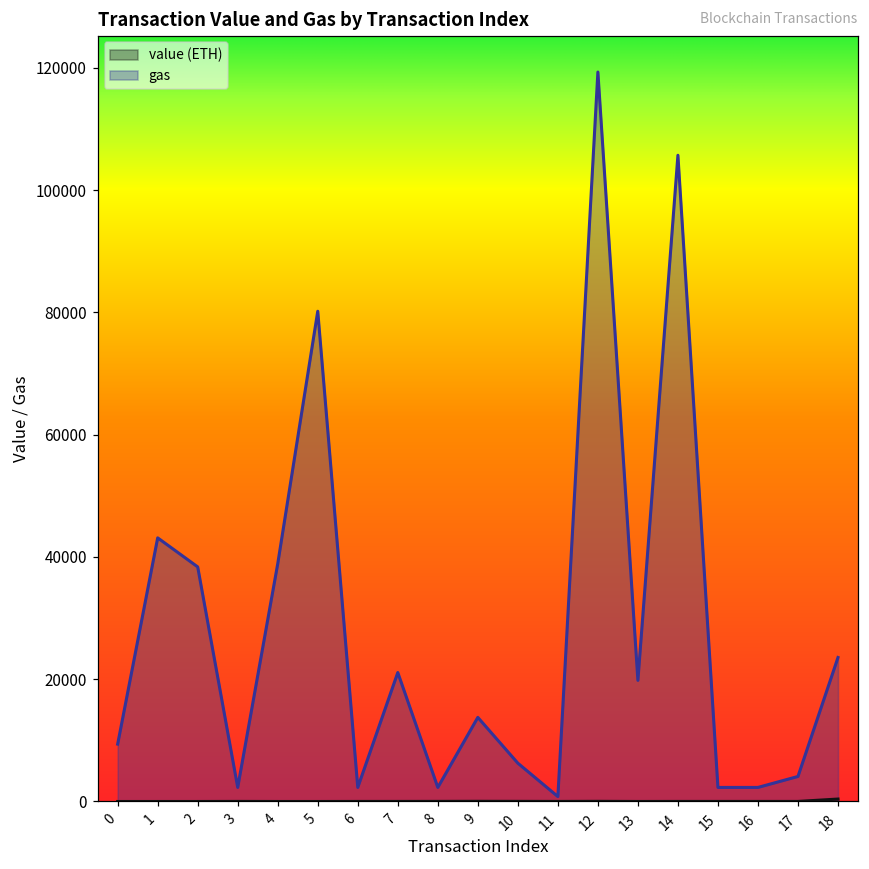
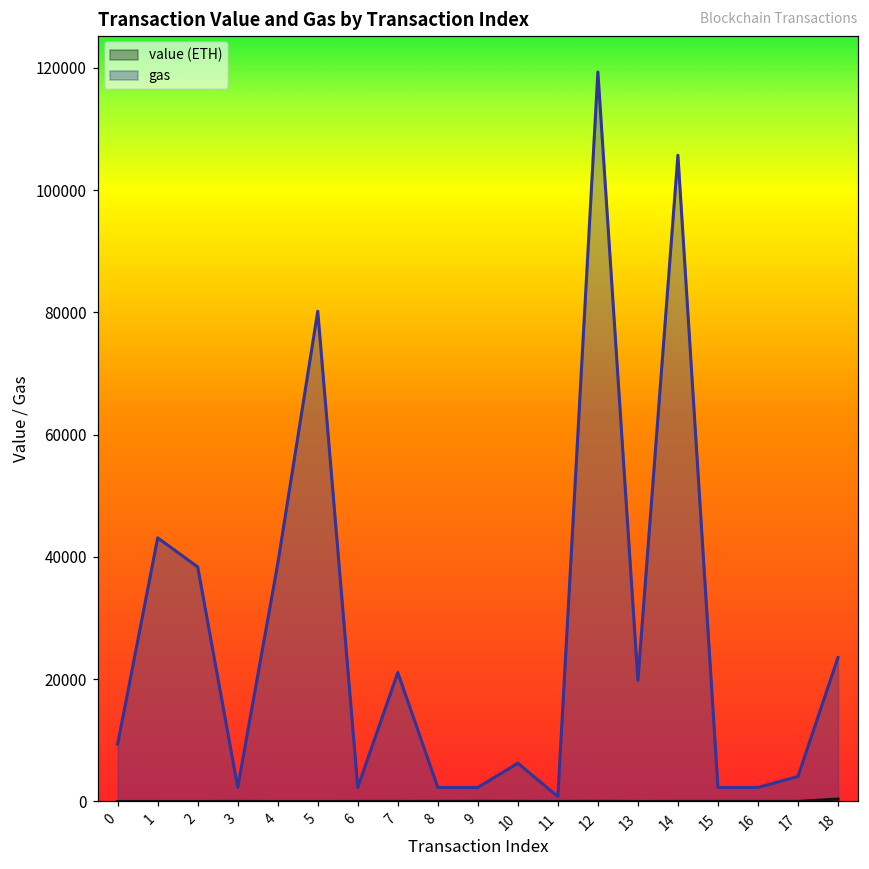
gas, 9: 14000 -> 2000
